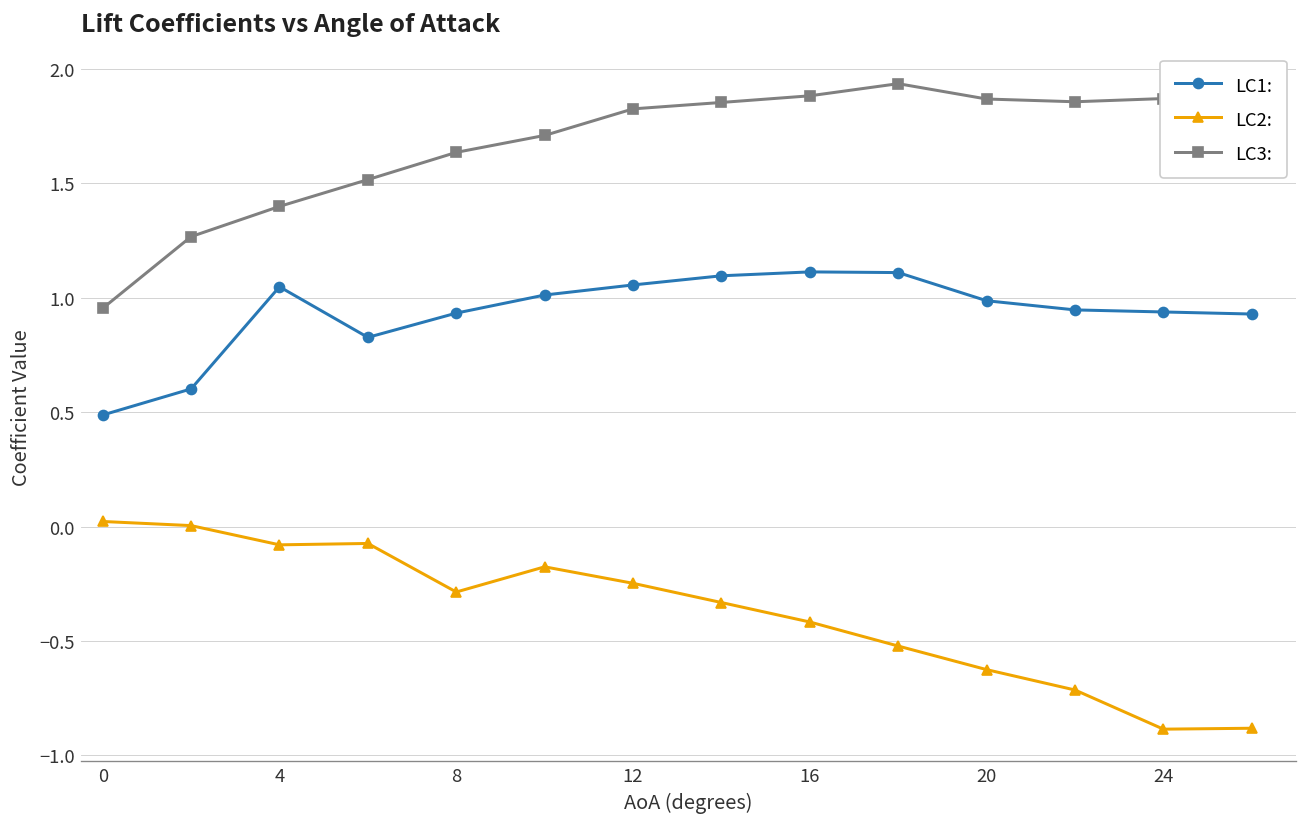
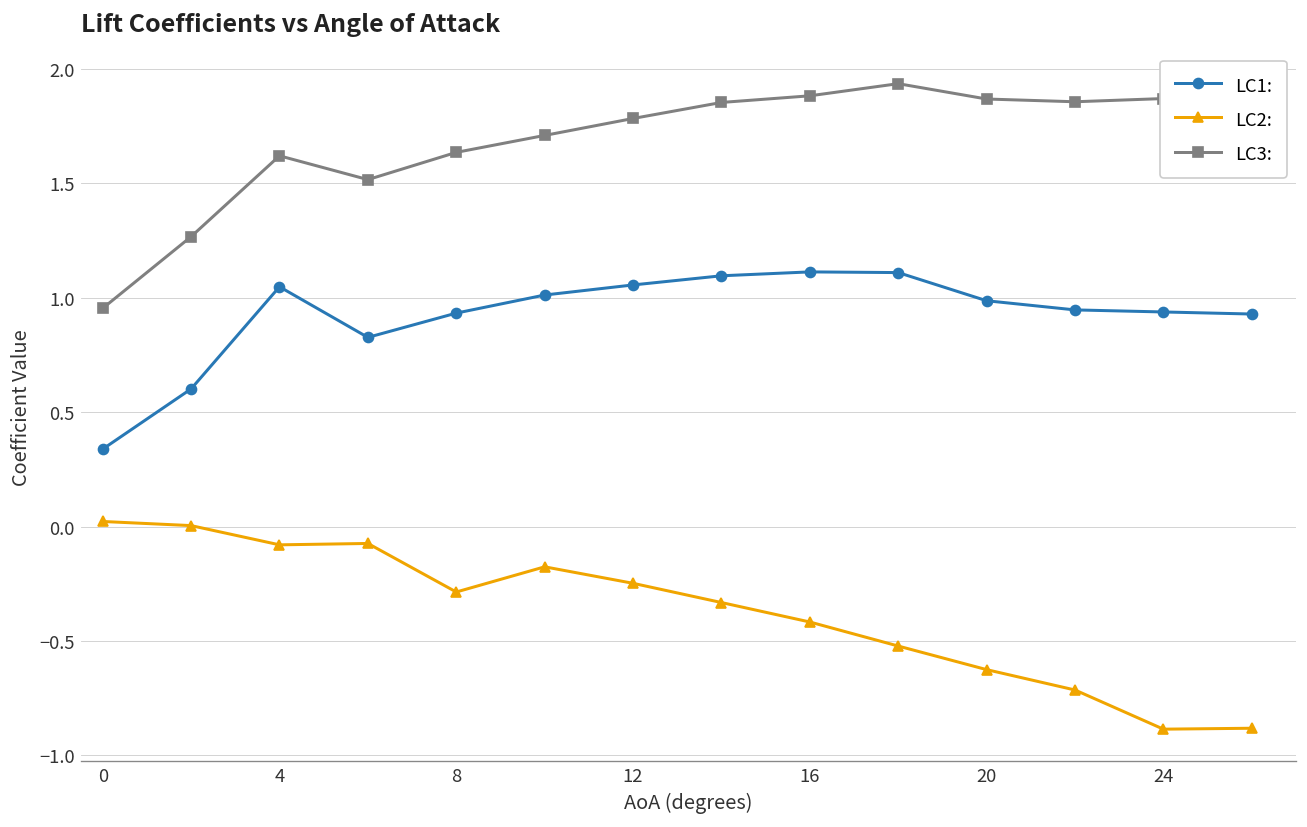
LC1:, 0: 0.49 -> 0.34
LC3:, 4: 1.40 -> 1.62
LC3:, 12: 1.82 -> 1.78
